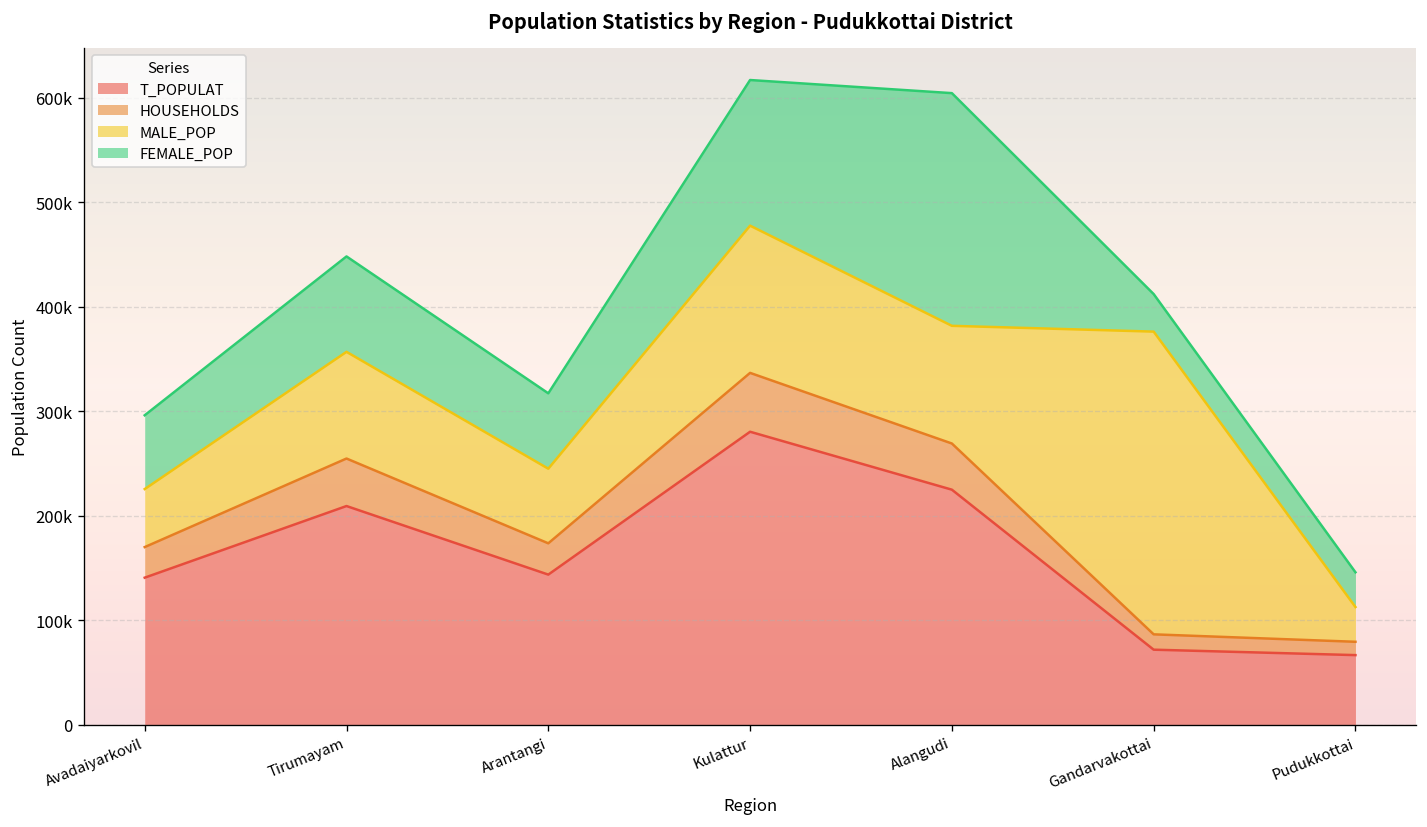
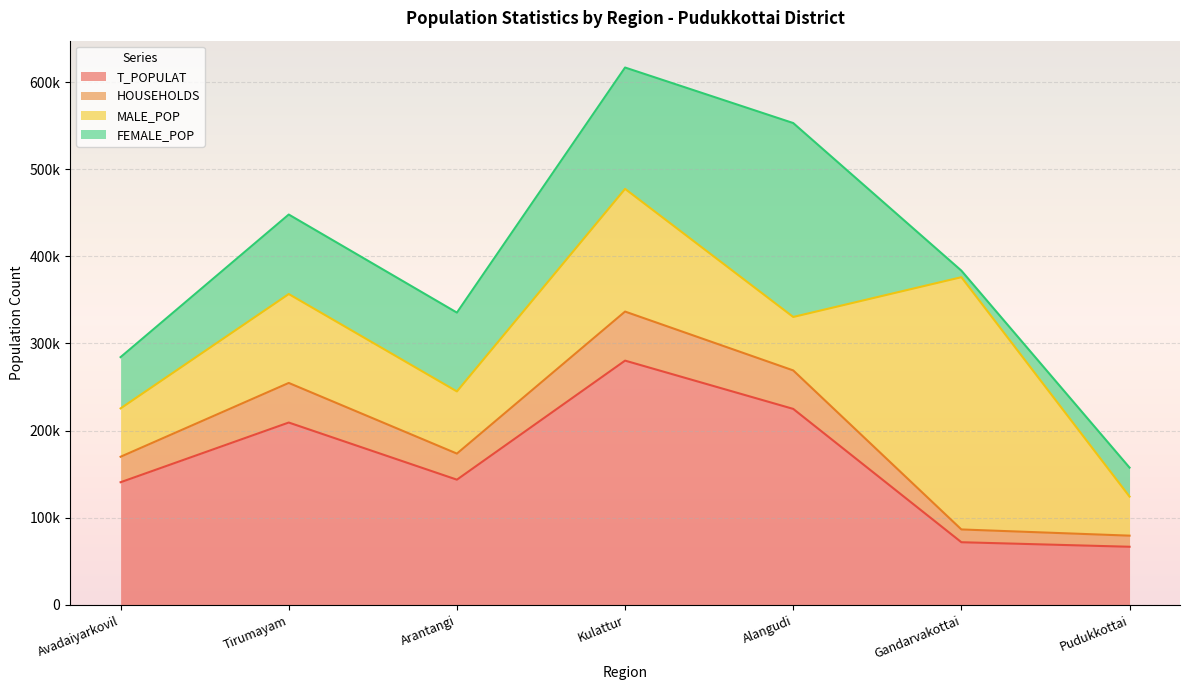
FEMALE_POP, Avadaiyarkovil: 70000 -> 60000
FEMALE_POP, Arantangi: 70000 -> 90000
MALE_POP, Alangudi: 110000 -> 60000
FEMALE_POP, Gandarvakottai: 40000 -> 10000
MALE_POP, Pudukkottai: 30000 -> 40000
